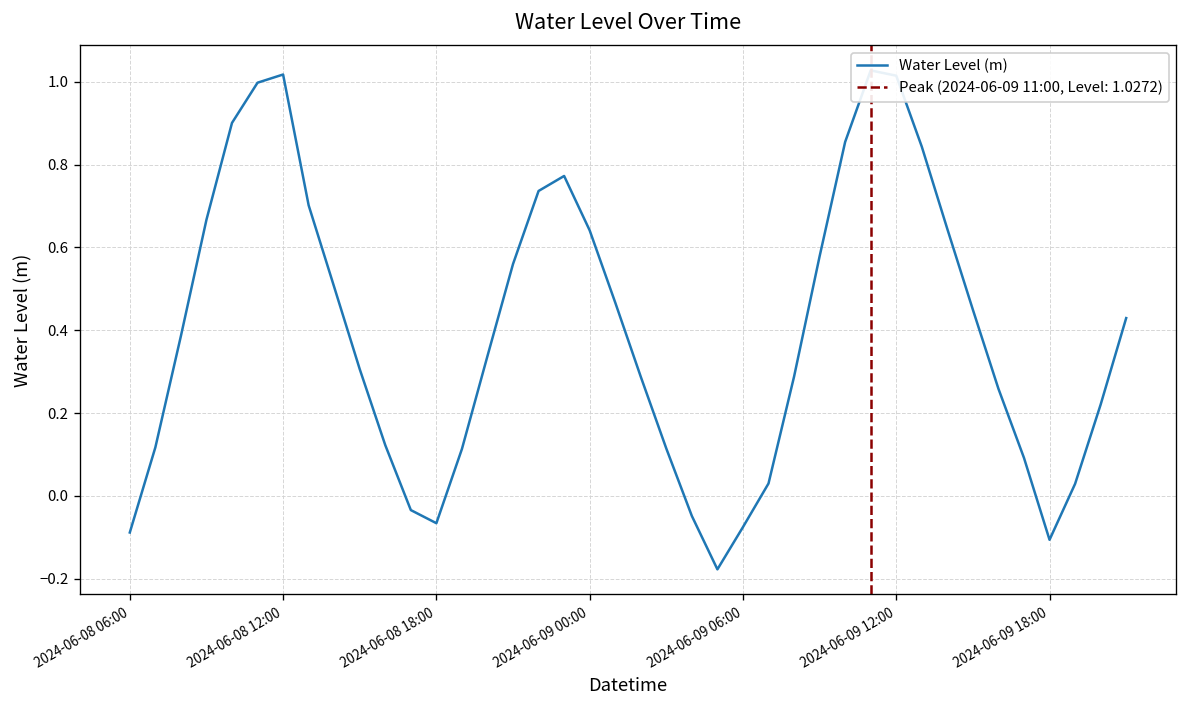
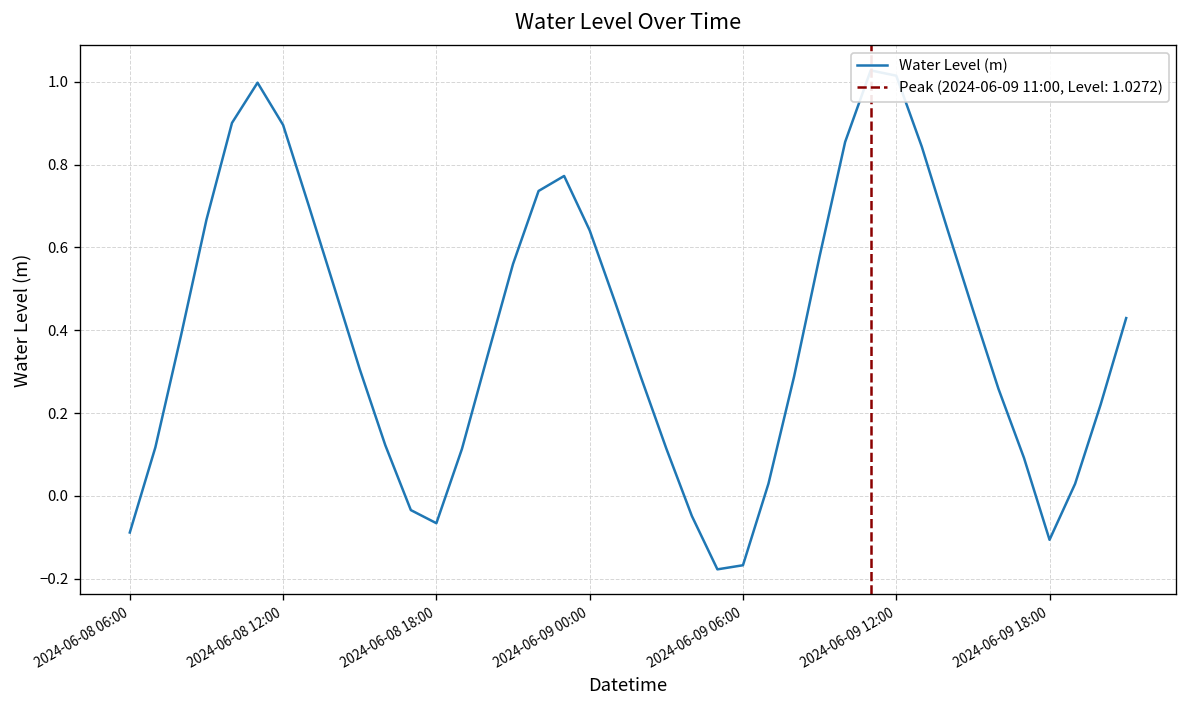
2024-06-08 12:00: 1.02 -> 0.90
2024-06-09 06:00: -0.08 -> -0.17
